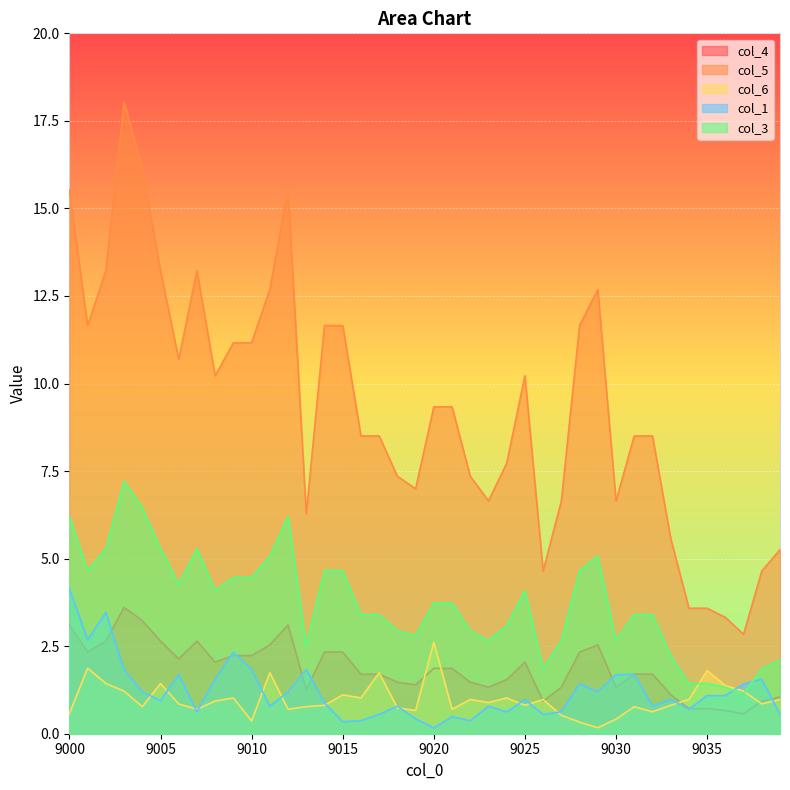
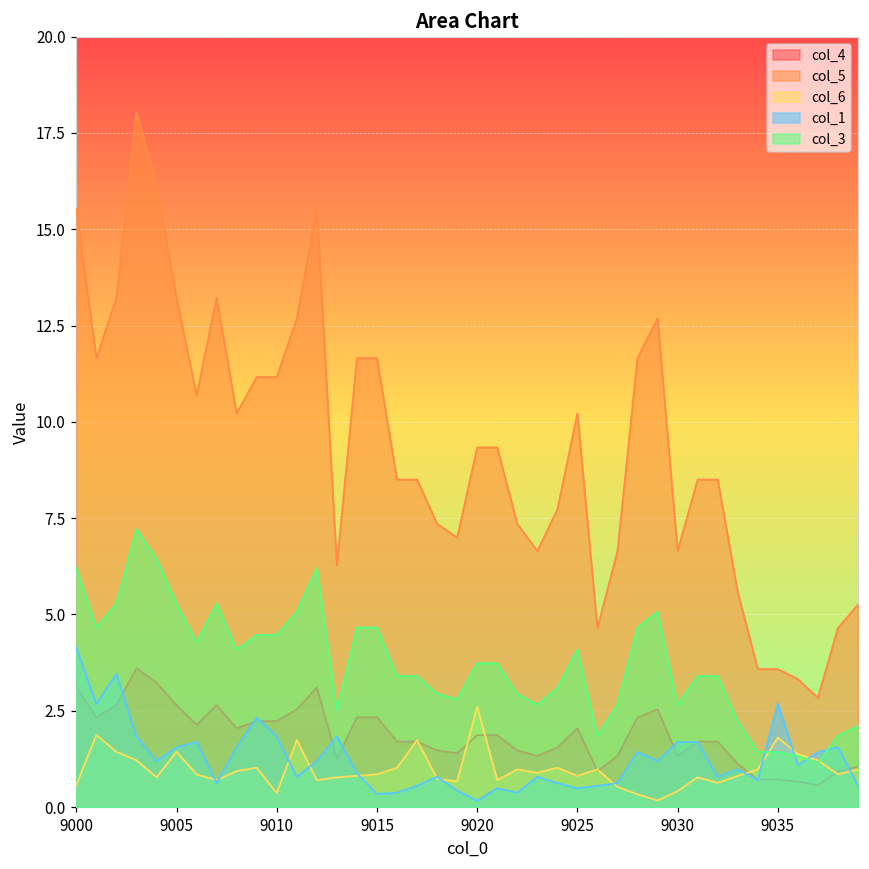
col_1, 9005: 0.9 -> 1.6
col_6, 9015: 1.1 -> 0.9
col_1, 9025: 1.0 -> 0.5
col_1, 9035: 1.1 -> 2.7
